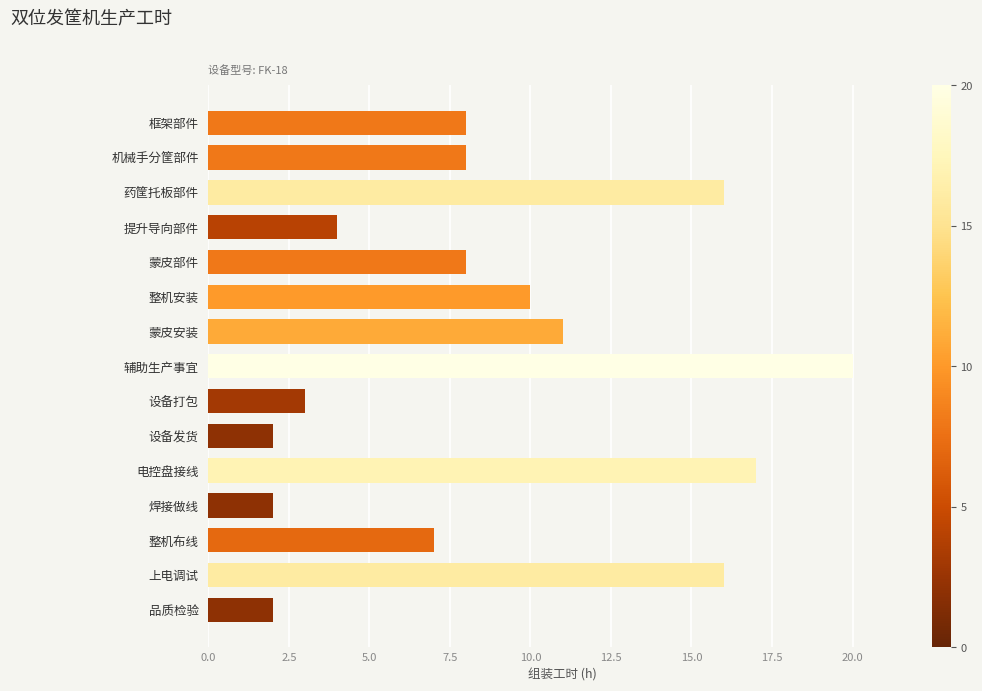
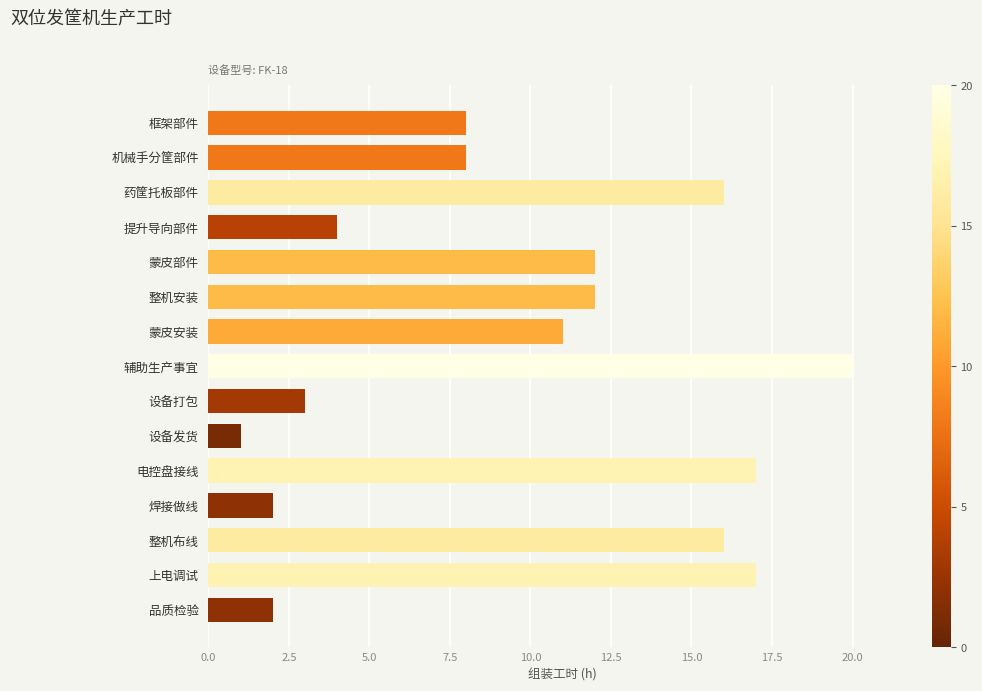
蒙皮部件: 8 -> 12
整机安装: 10 -> 12
设备发货: 2 -> 1
整机布线: 7 -> 16
上电调试: 16 -> 17
